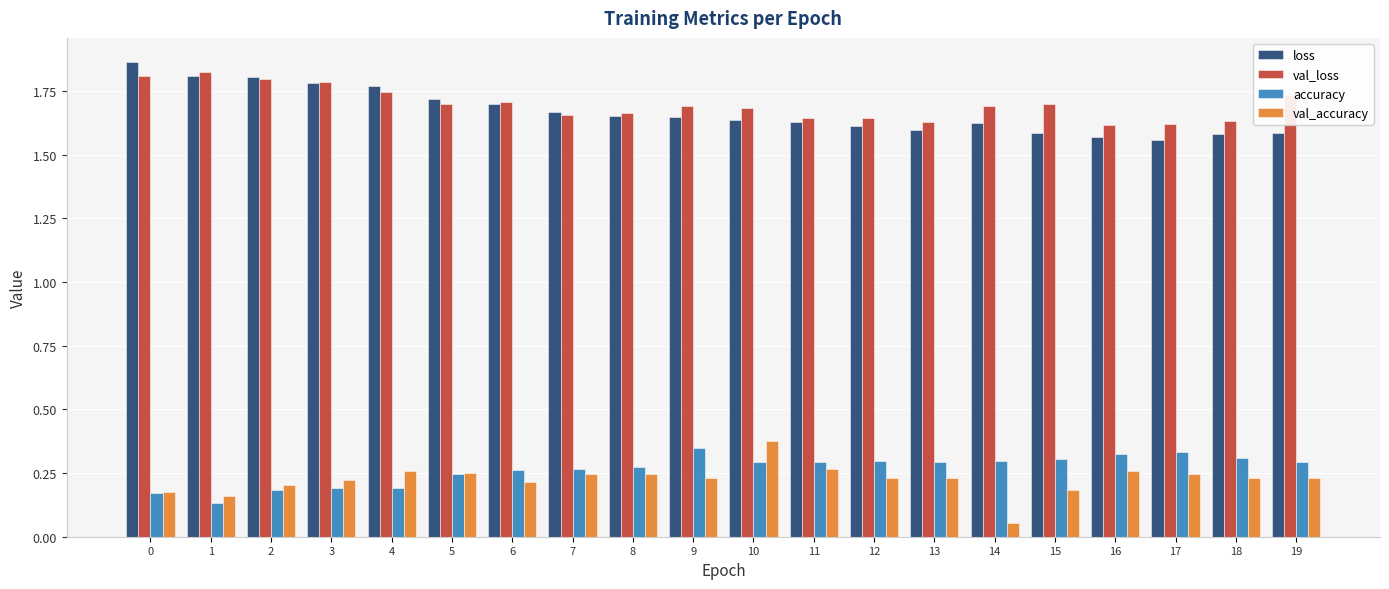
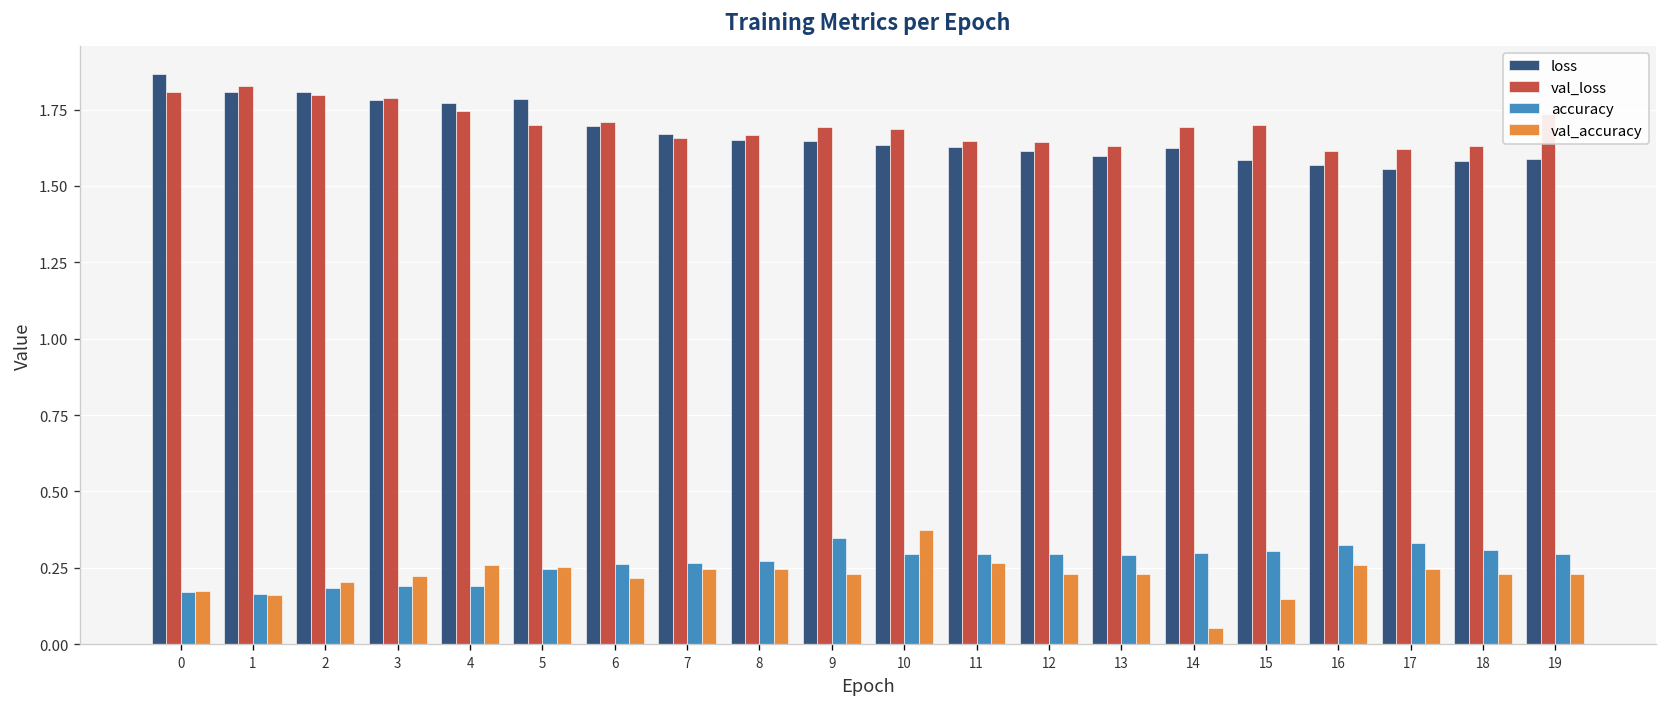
accuracy, 1: 0.13 -> 0.16
loss, 5: 1.72 -> 1.78
val_accuracy, 15: 0.18 -> 0.15
